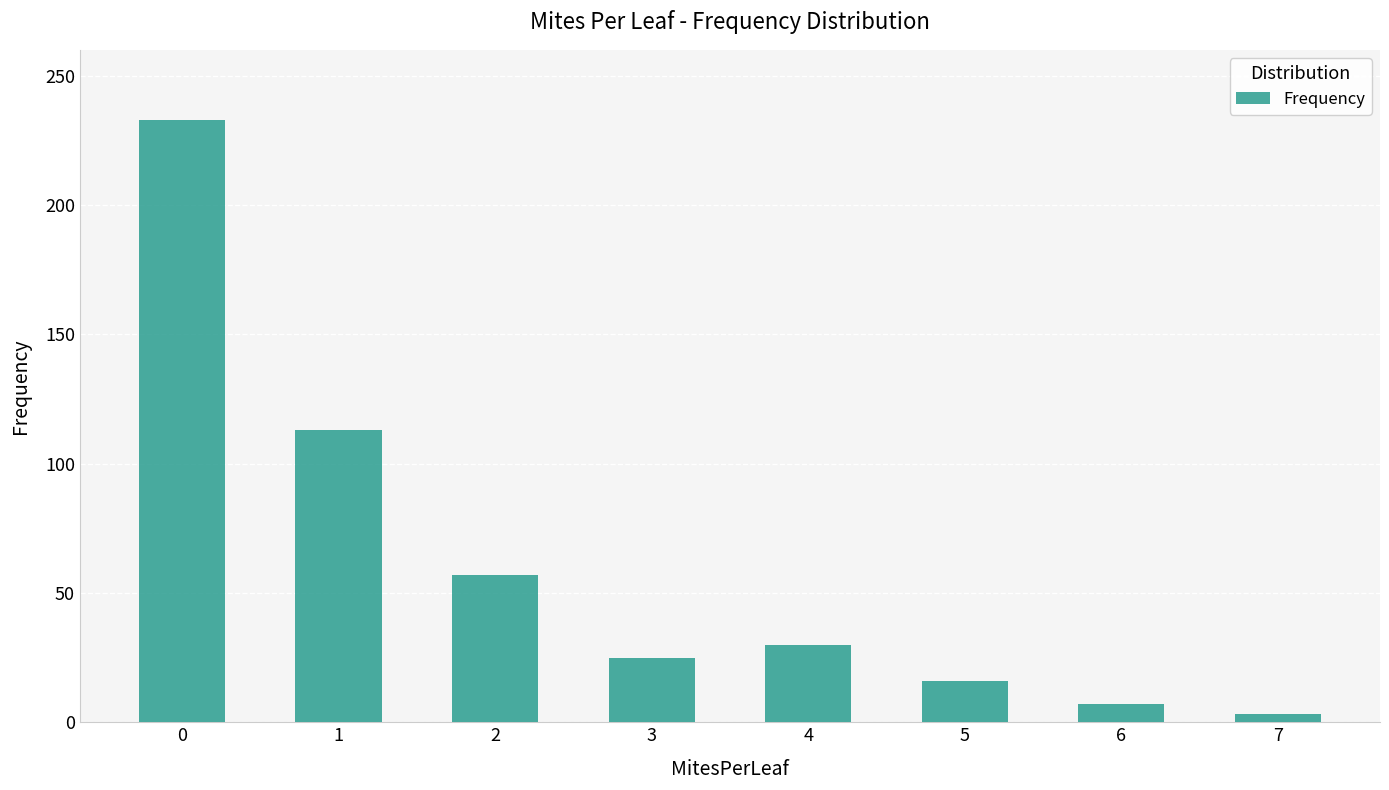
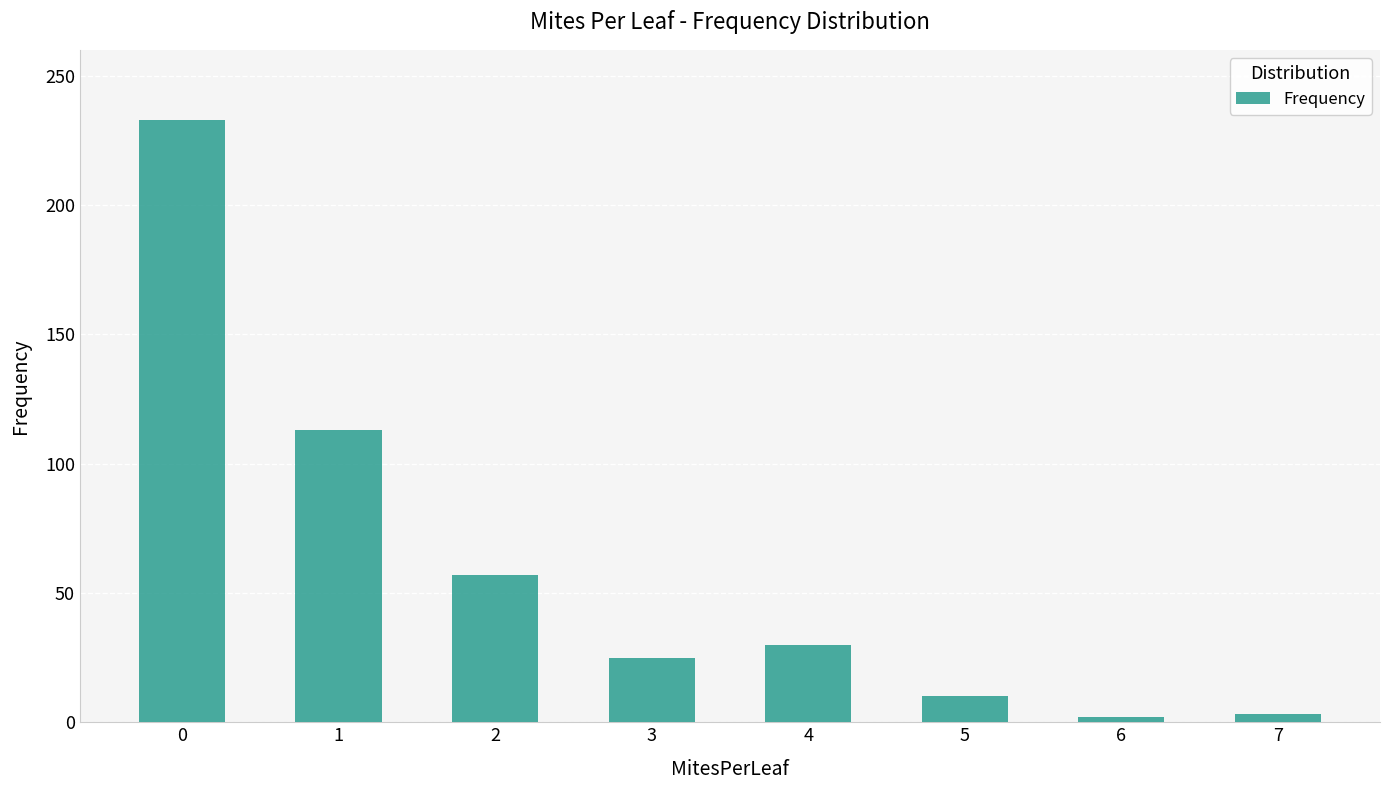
5: 16 -> 10
6: 7 -> 2
